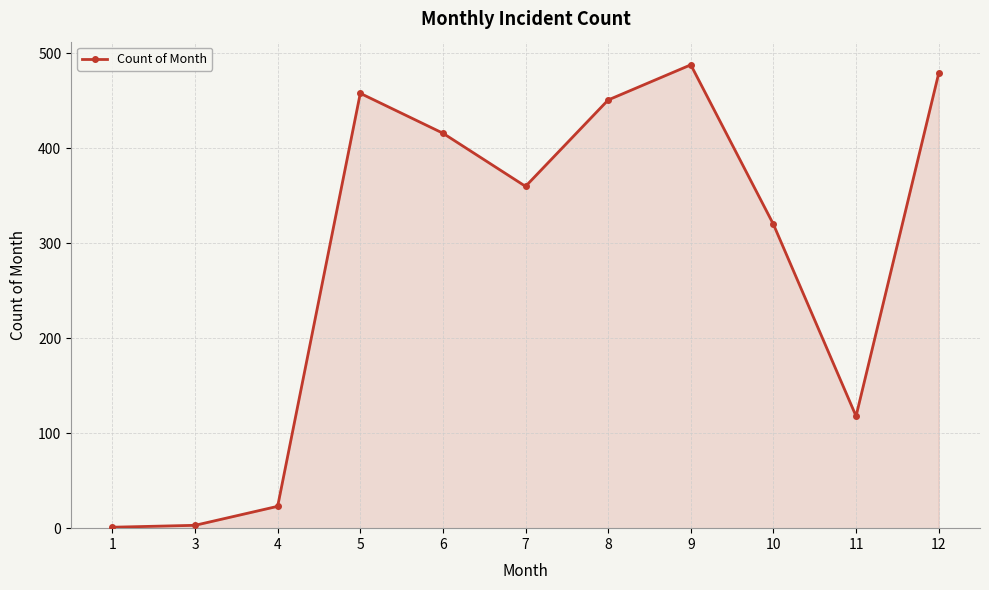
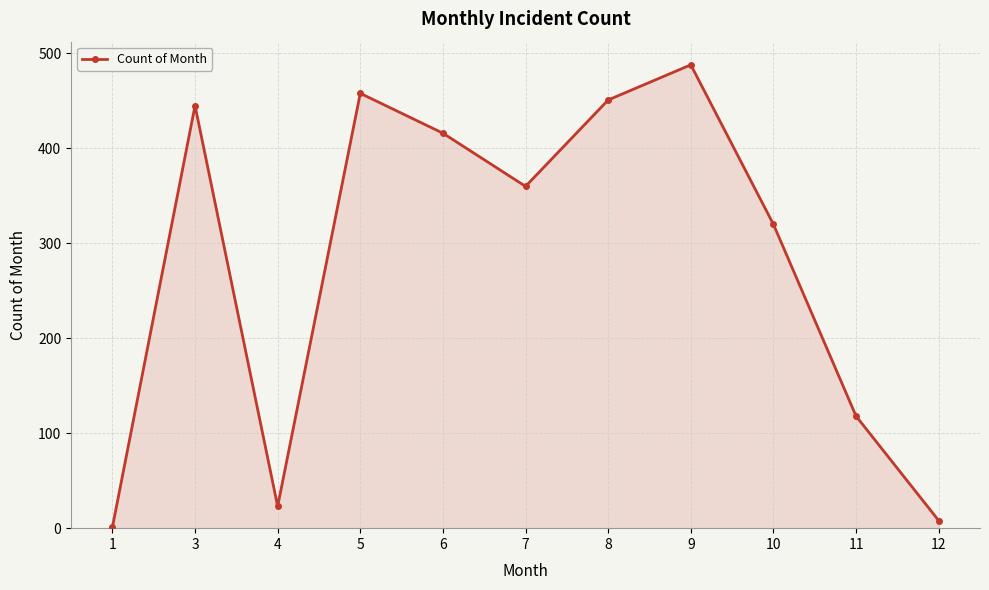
3: 0 -> 450
12: 480 -> 10
